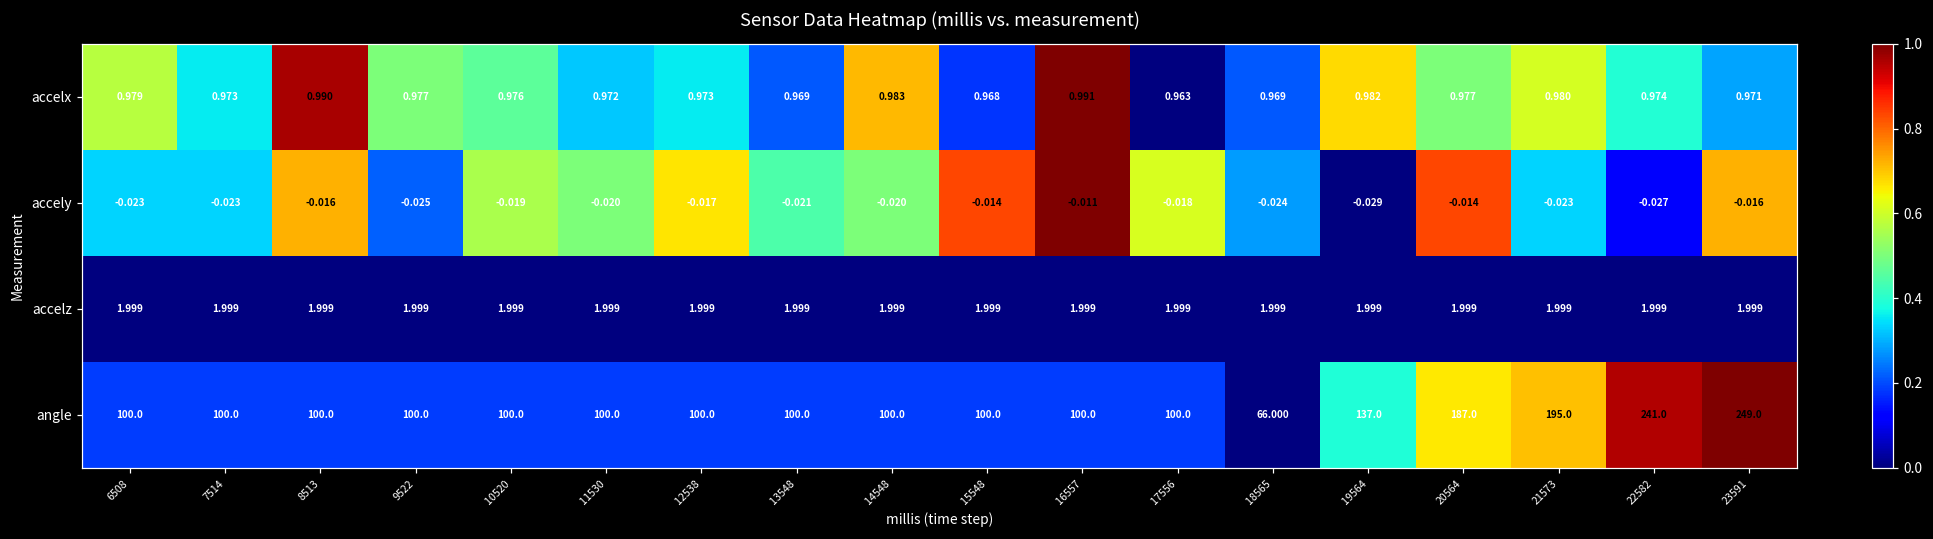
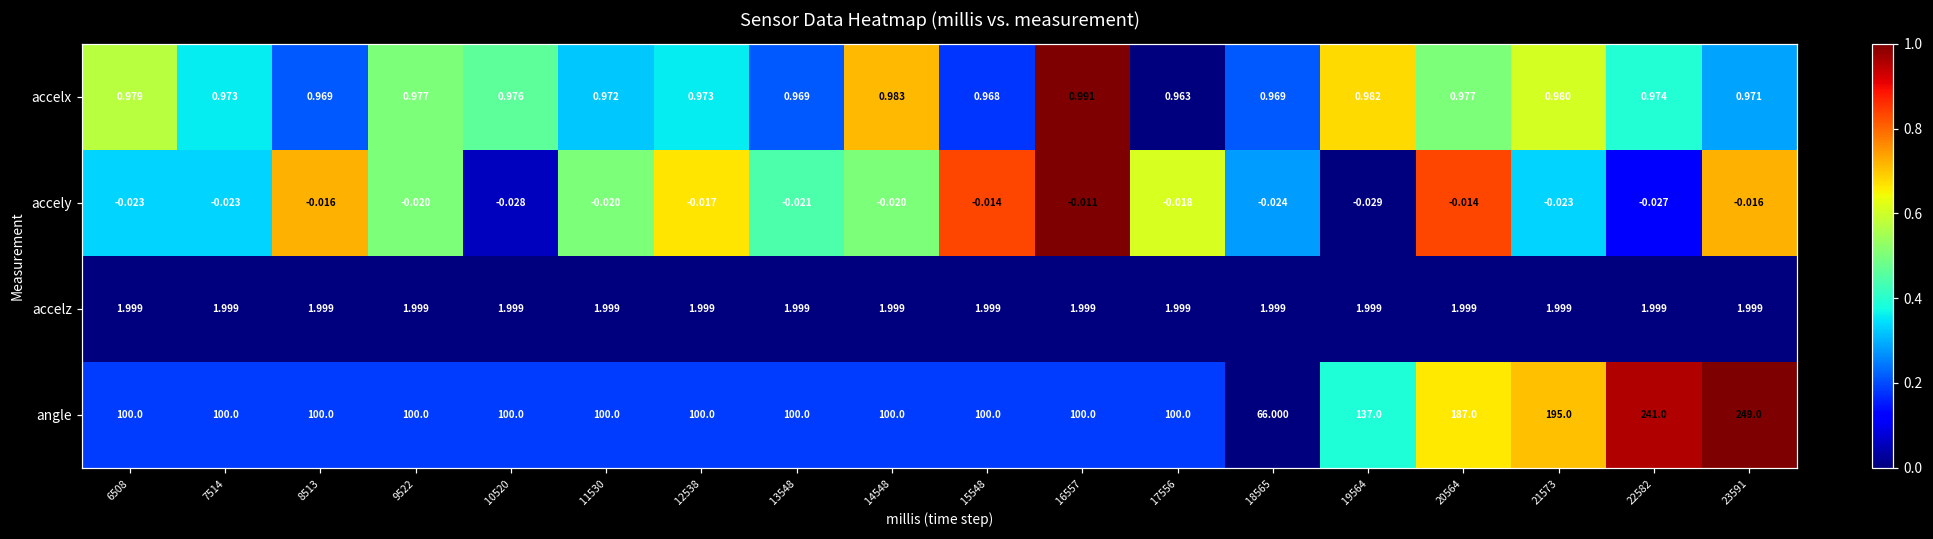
accelx, 8513: 0.990 -> 0.969
accely, 9522: -0.025 -> -0.020
accely, 10520: -0.019 -> -0.028
